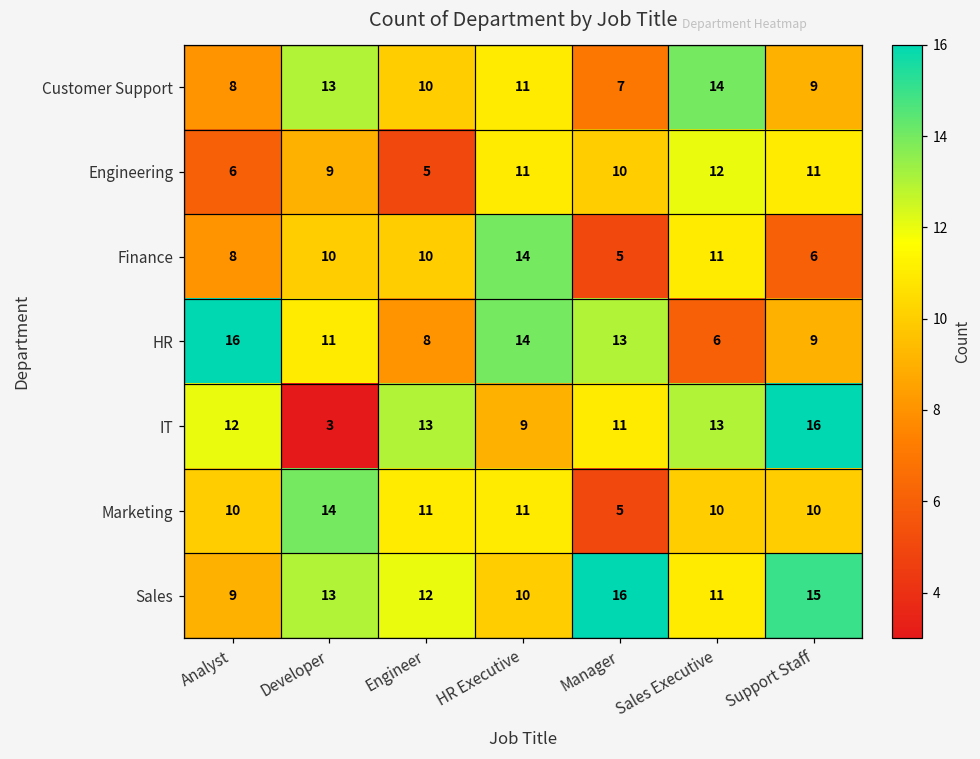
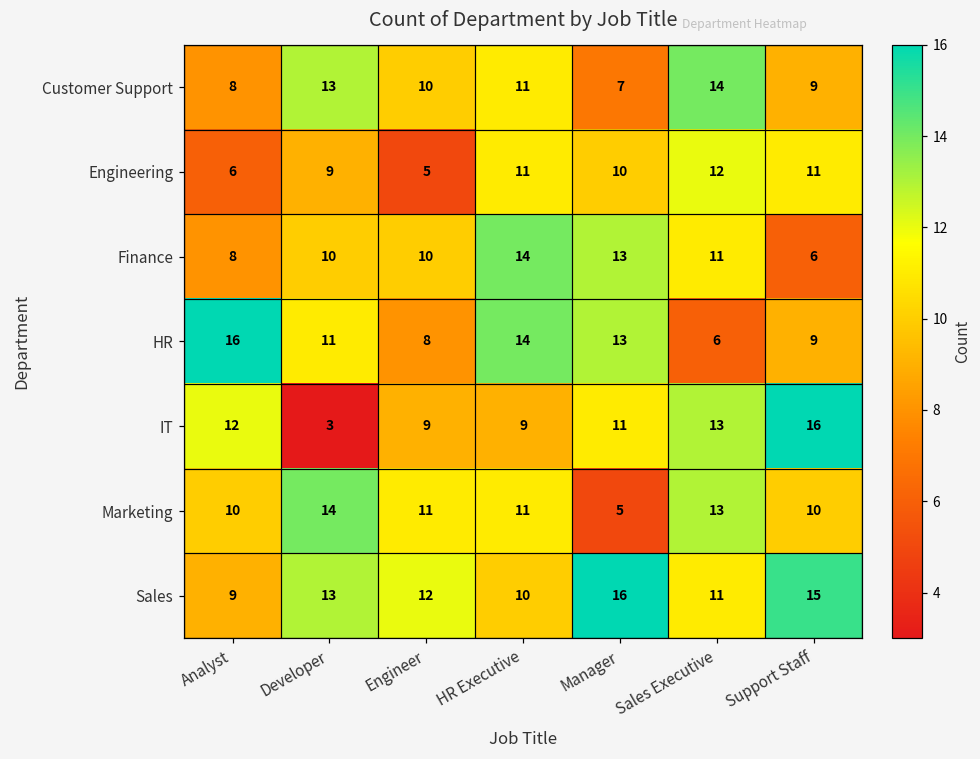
Finance, Manager: 5 -> 13
IT, Engineer: 13 -> 9
Marketing, Sales Executive: 10 -> 13
